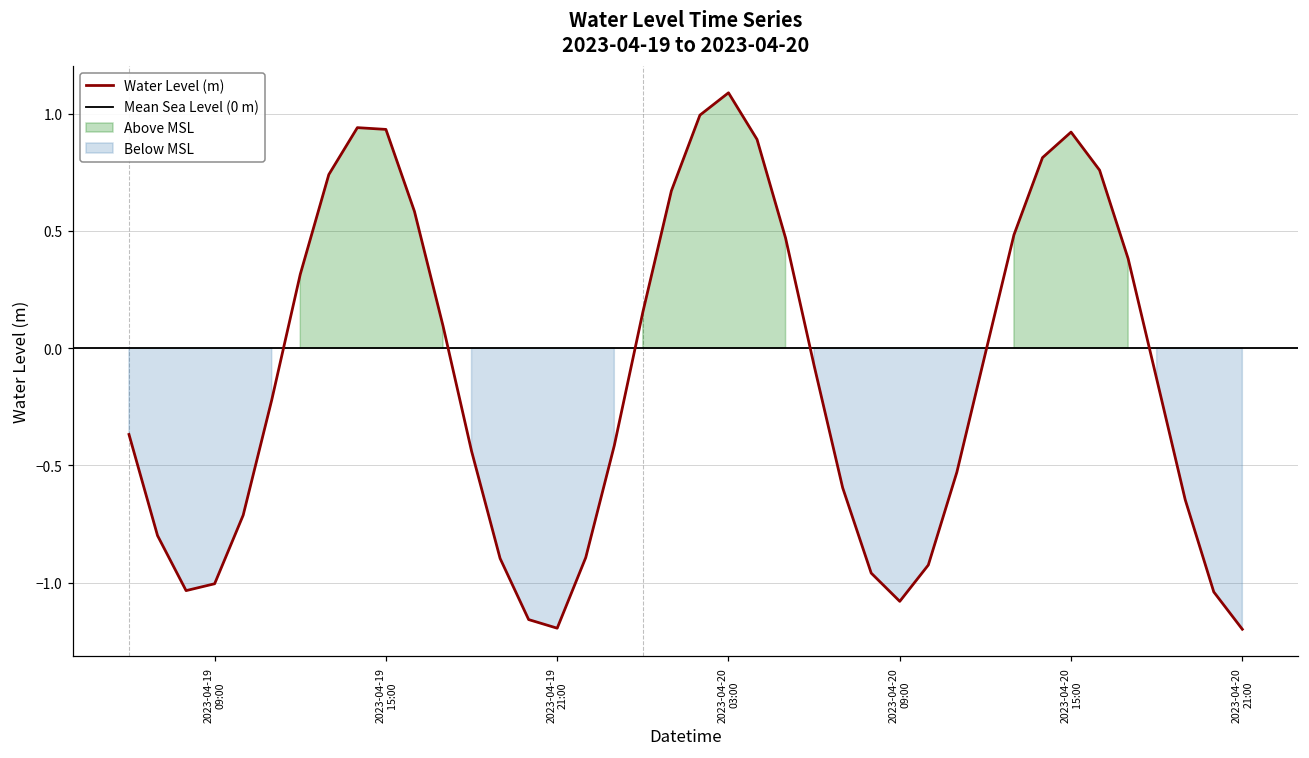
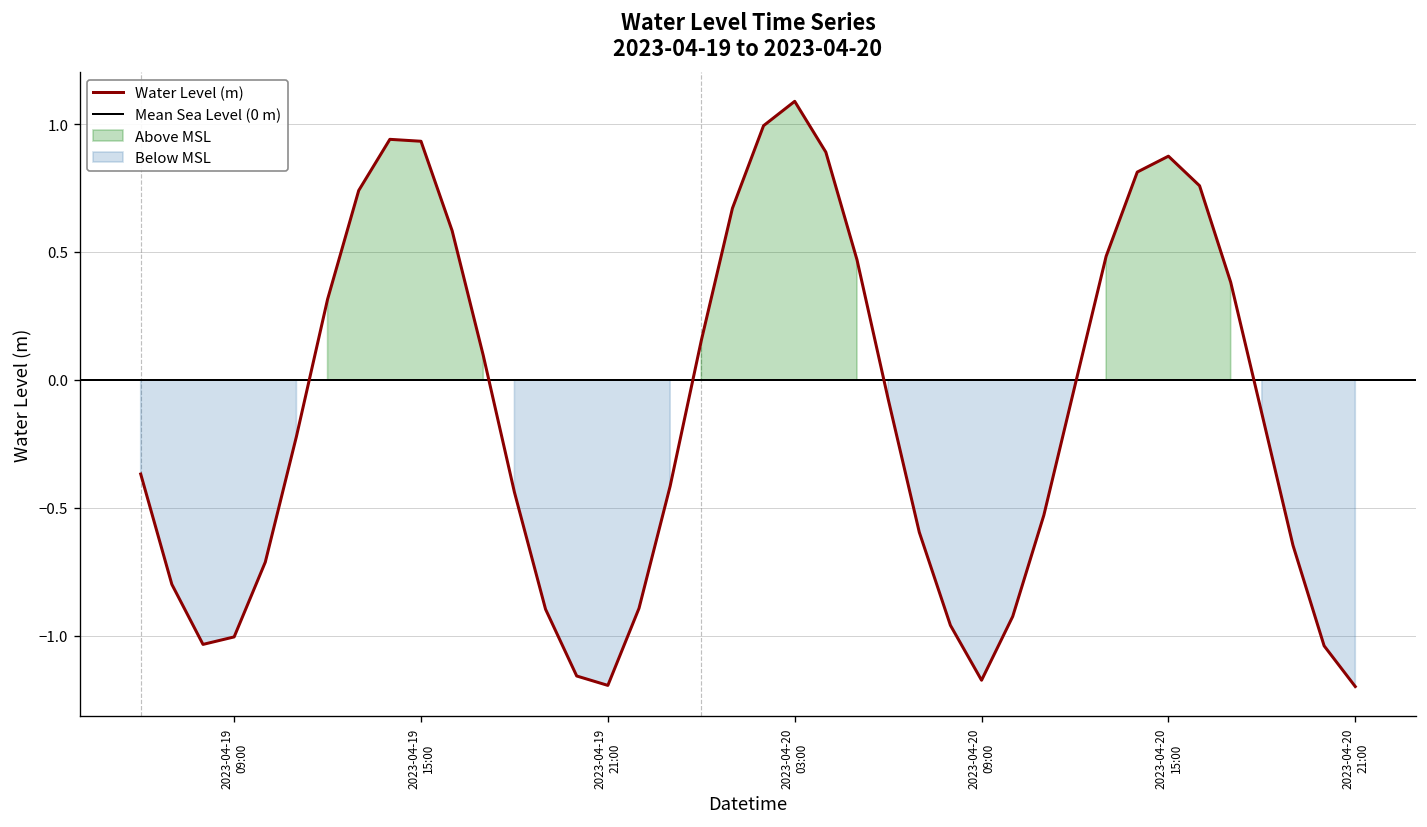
2023-04-20 09:00: -1.08 -> -1.17
2023-04-20 15:00: 0.92 -> 0.87
